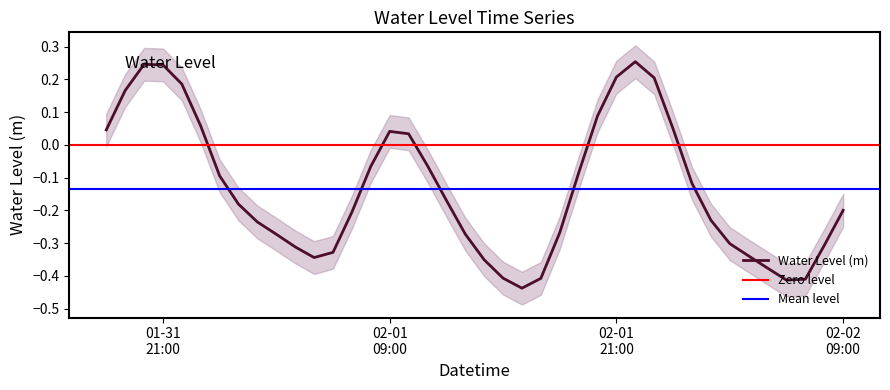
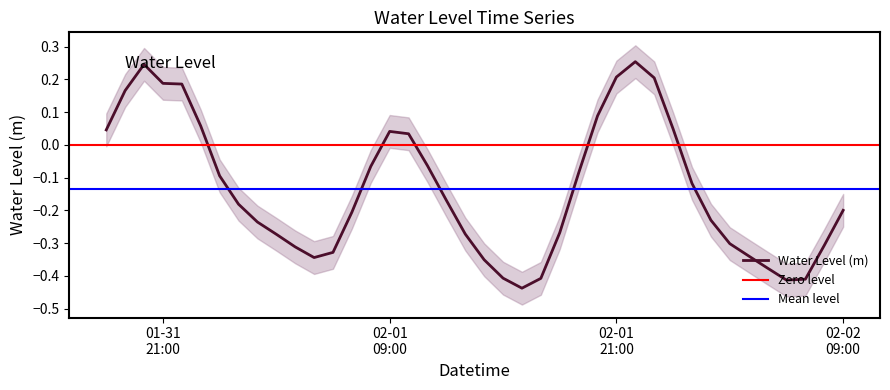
Water Level (m), 01-31 21:00: 0.24 -> 0.19
